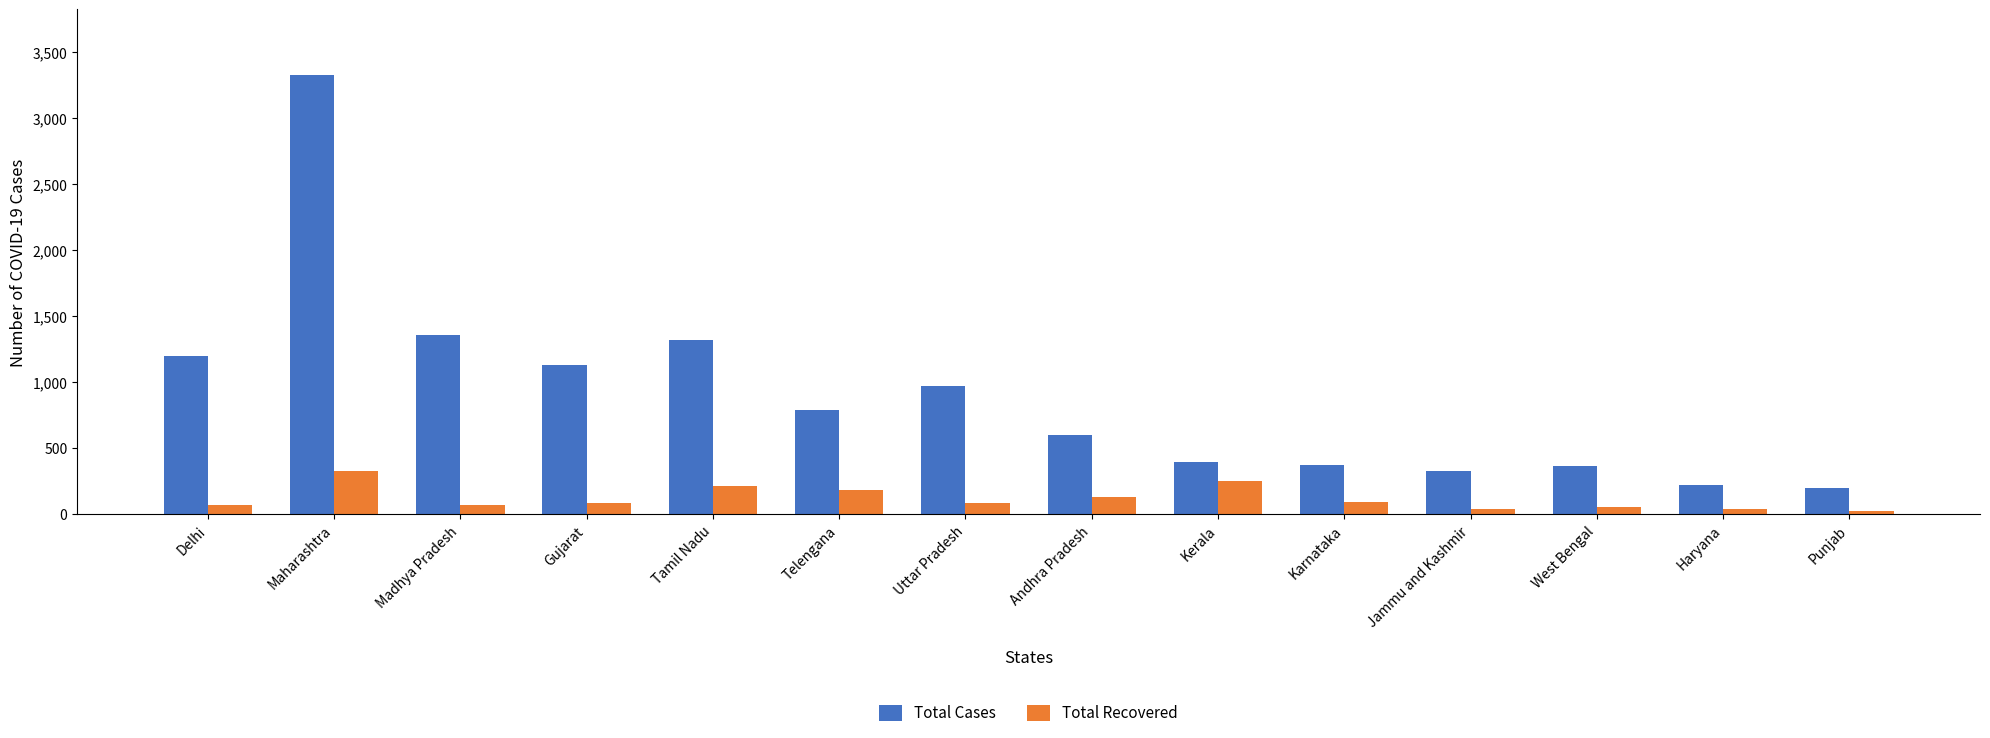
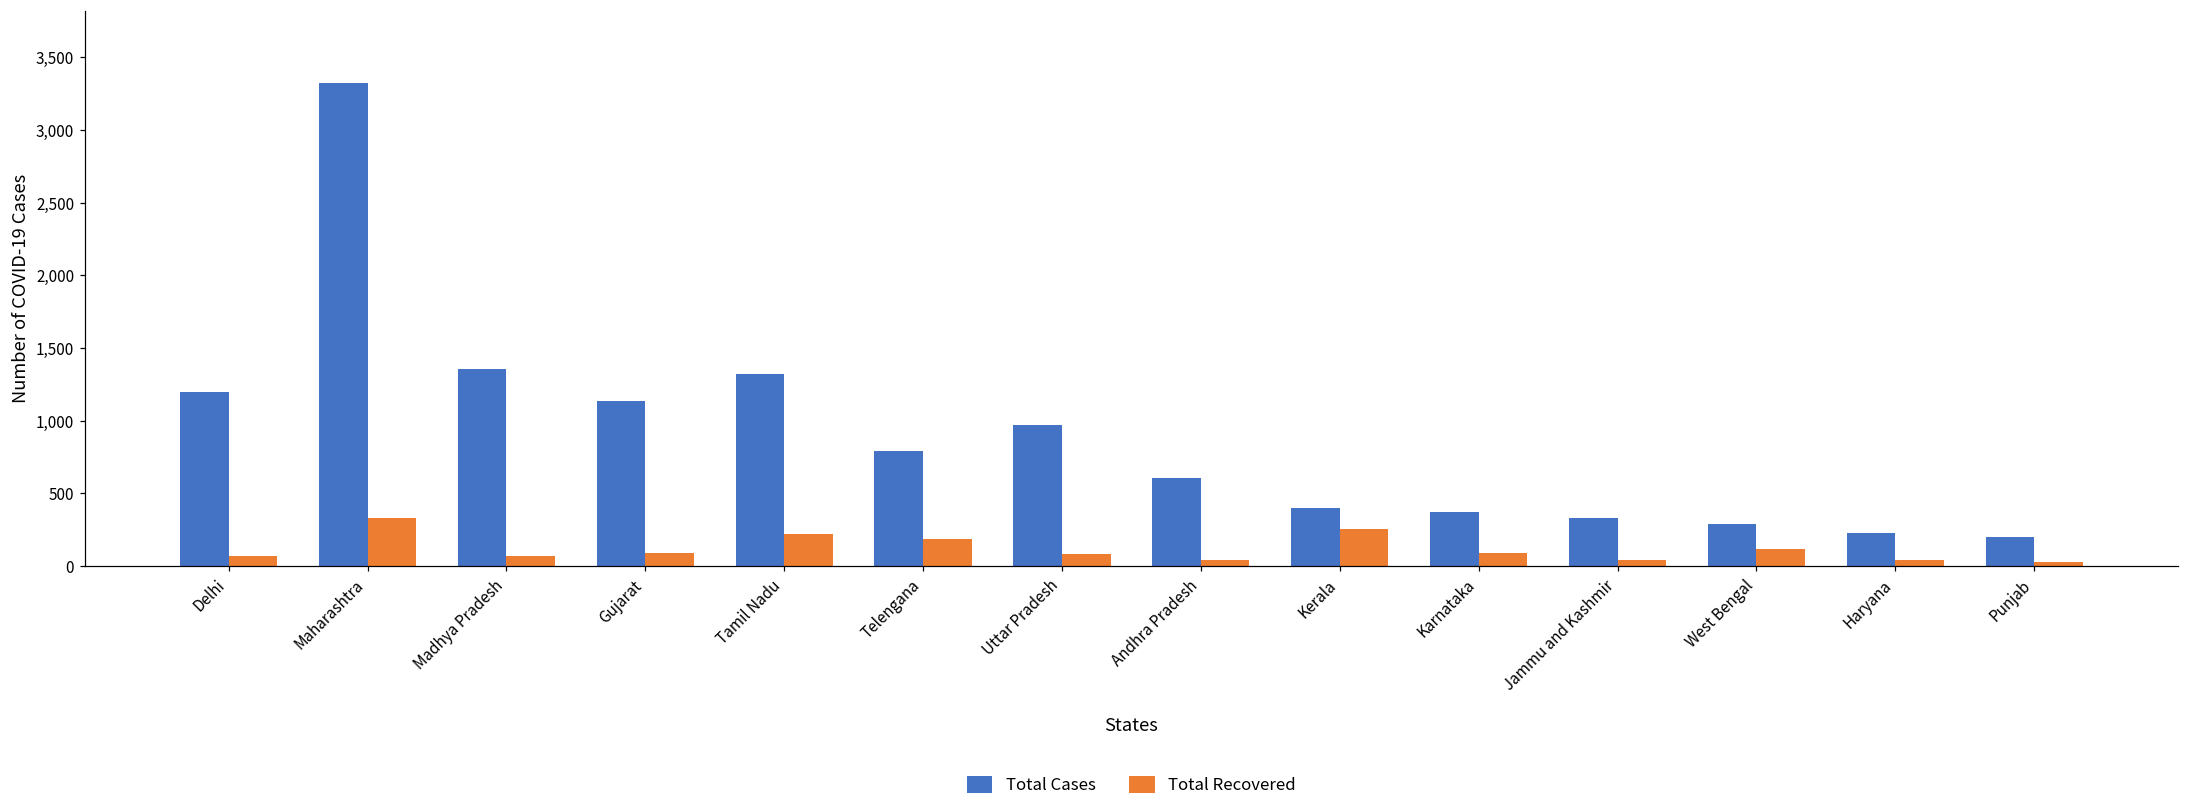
Total Recovered, Andhra Pradesh: 140 -> 40
Total Cases, West Bengal: 360 -> 290
Total Recovered, West Bengal: 60 -> 120
